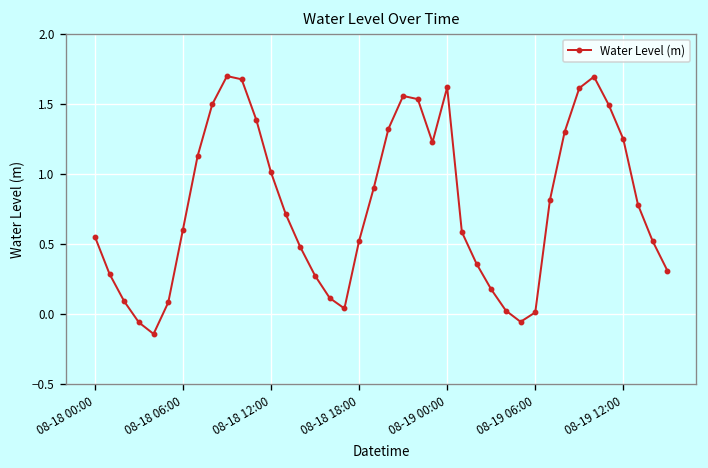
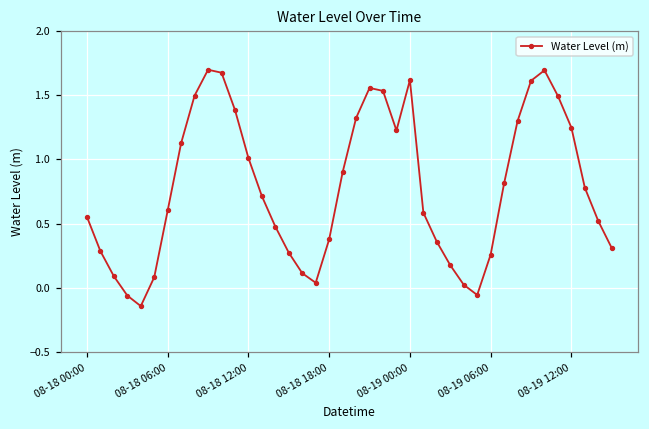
08-18 18:00: 0.52 -> 0.38
08-19 06:00: 0.01 -> 0.26
